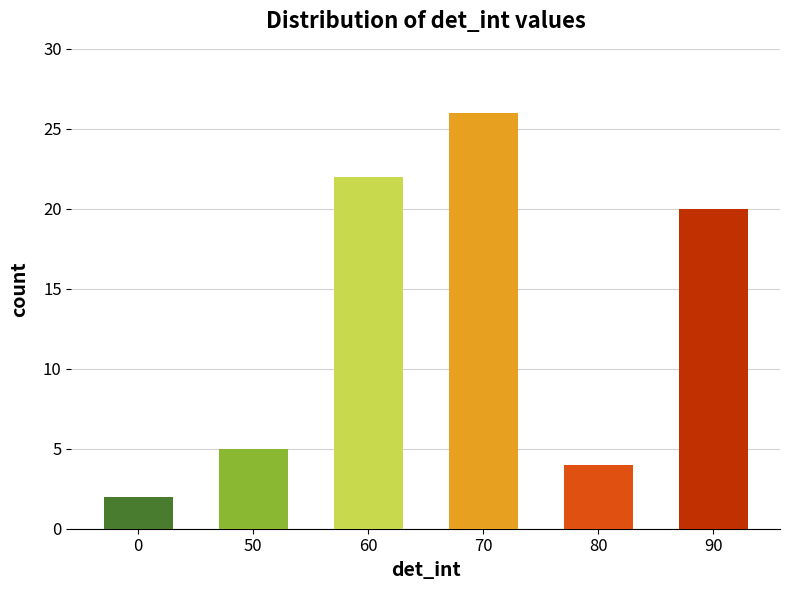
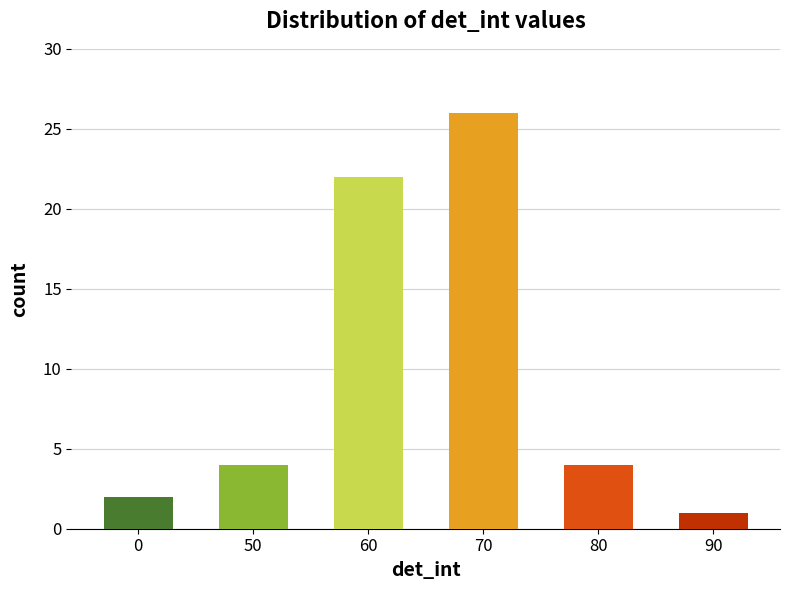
50: 5 -> 4
90: 20 -> 1
